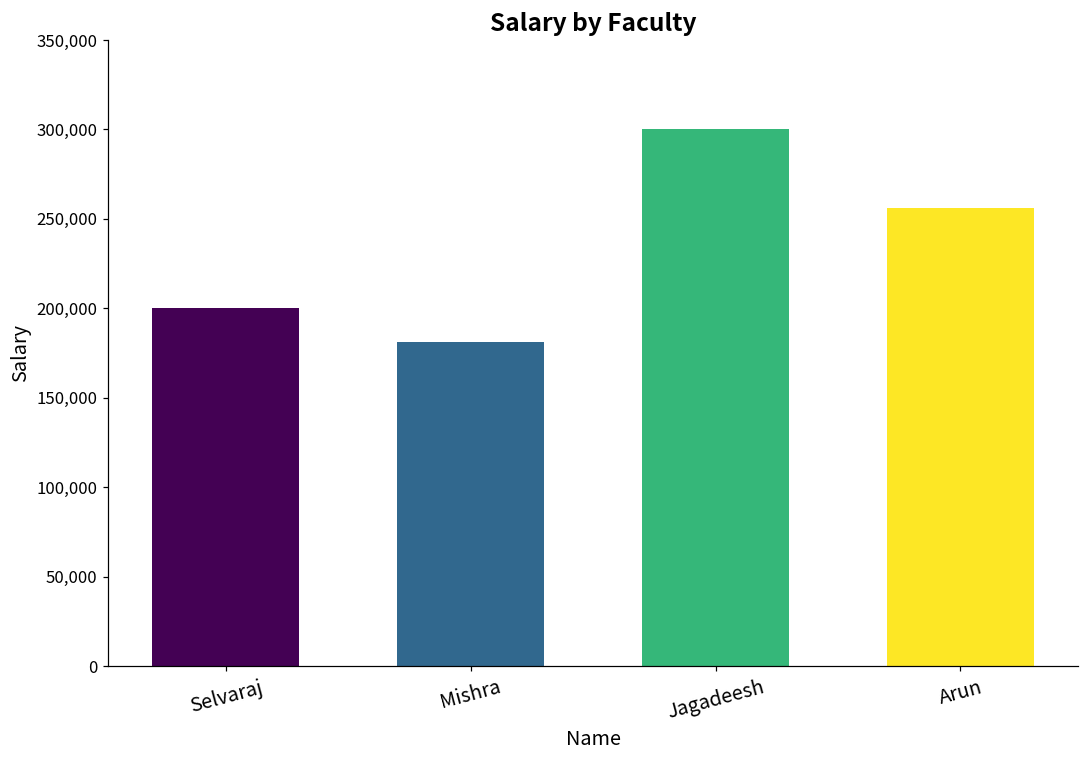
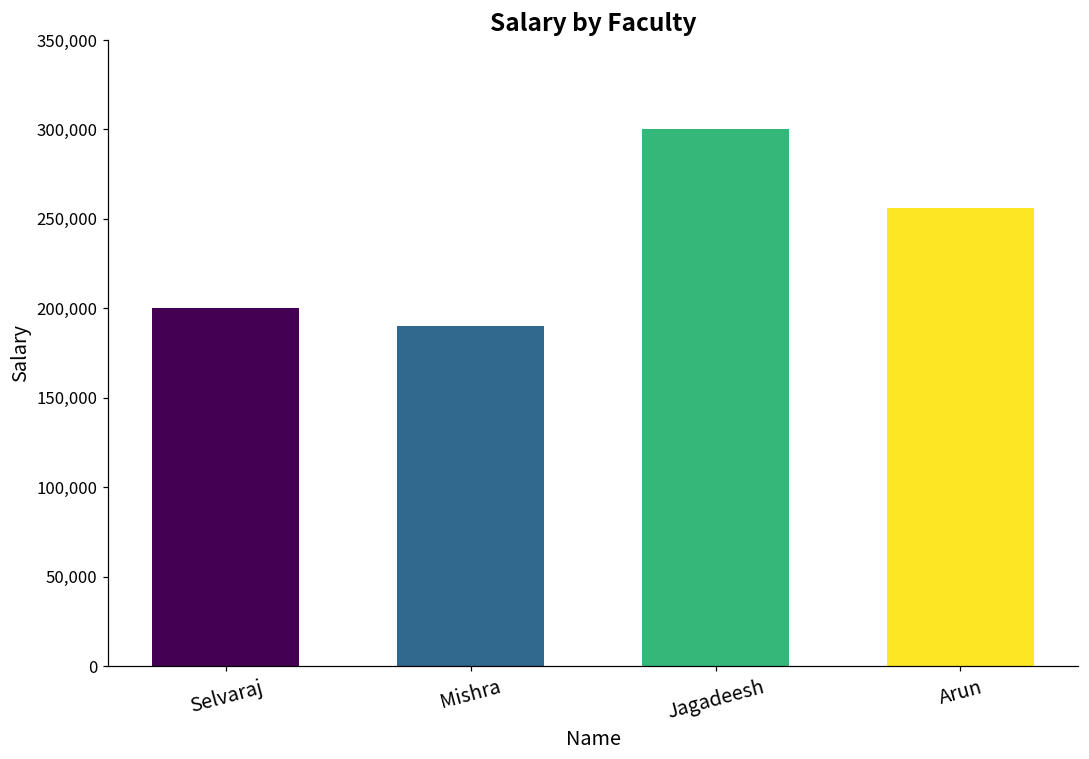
Mishra: 181,000 -> 190,000
